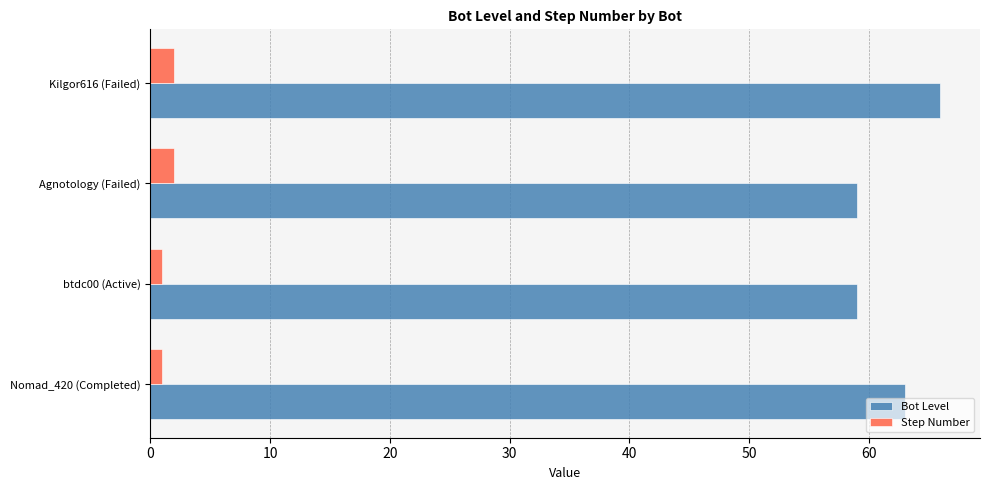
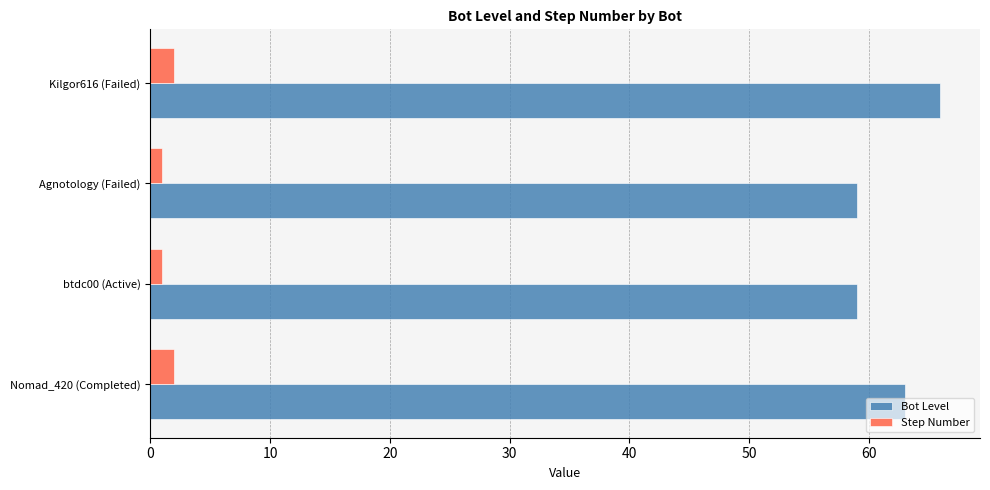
Step Number, Agnotology (Failed): 2 -> 1
Step Number, Nomad_420 (Completed): 1 -> 2
